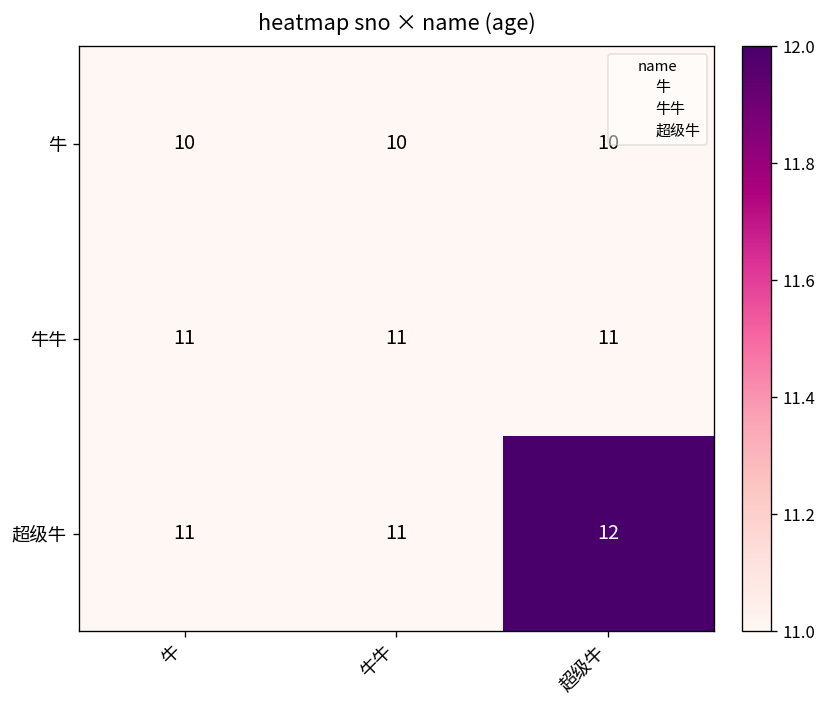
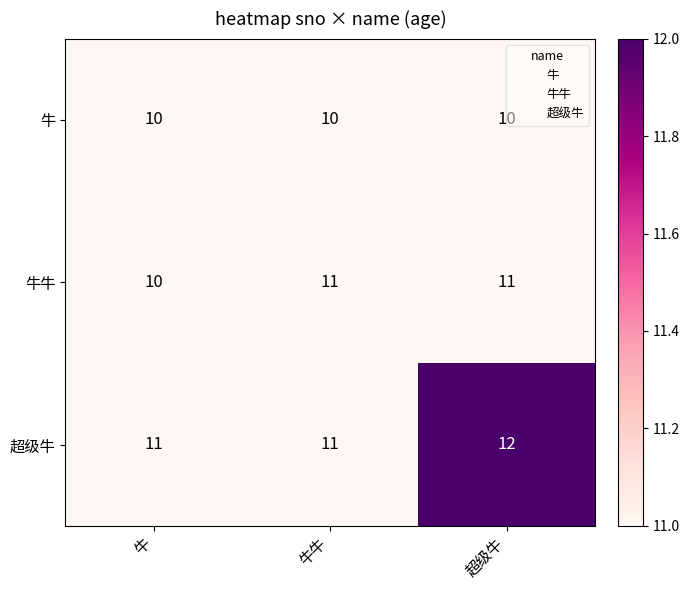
牛牛, 牛: 11 -> 10
